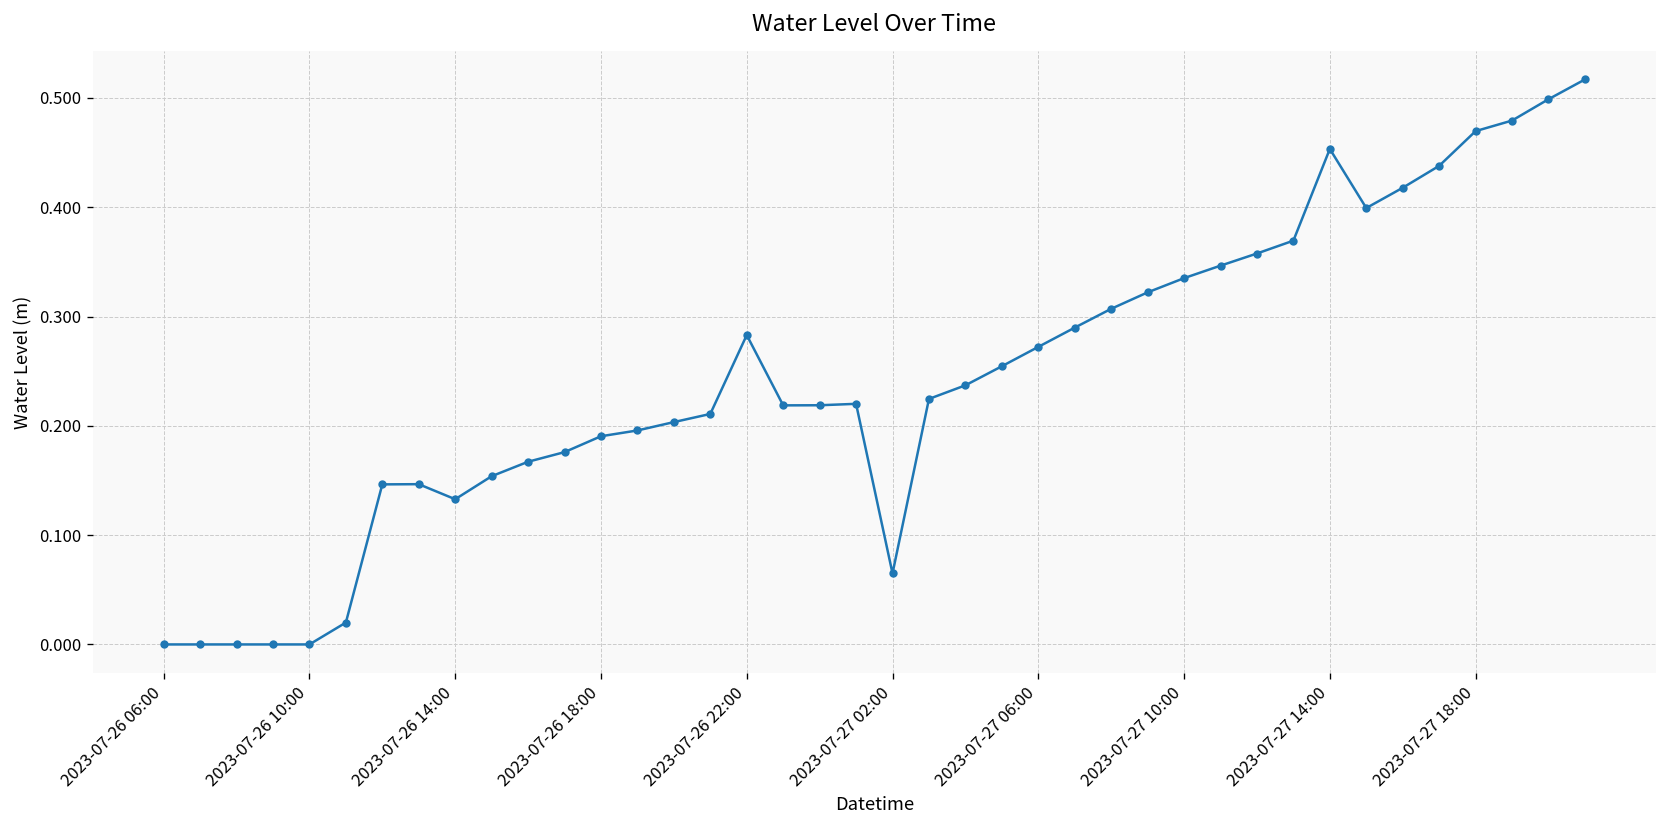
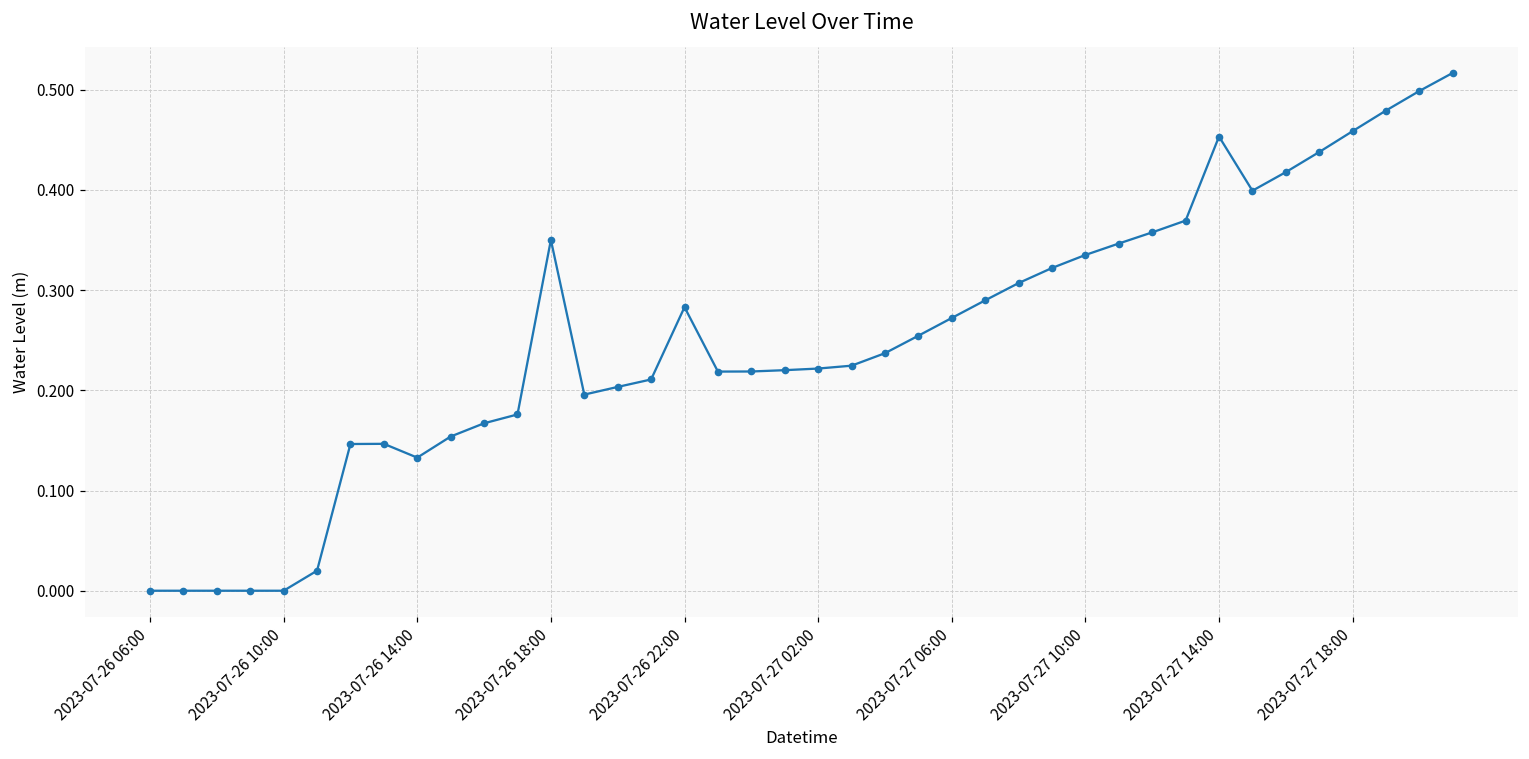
2023-07-26 18:00: 0.19 -> 0.35
2023-07-27 02:00: 0.06 -> 0.22
2023-07-27 18:00: 0.47 -> 0.46
